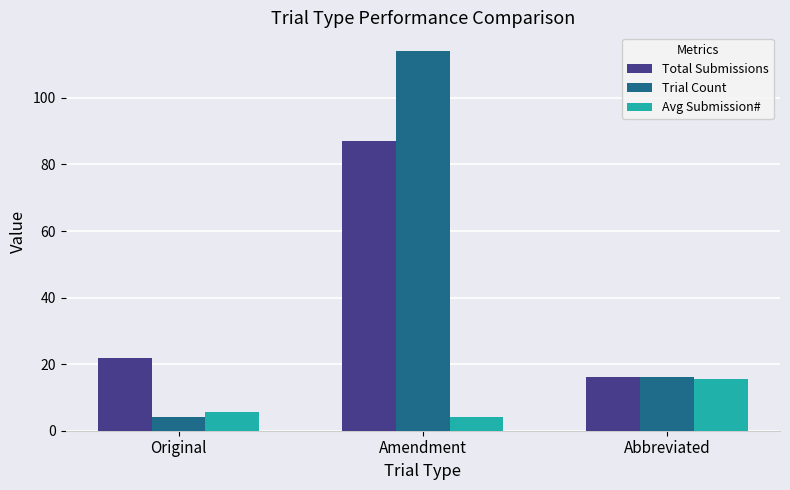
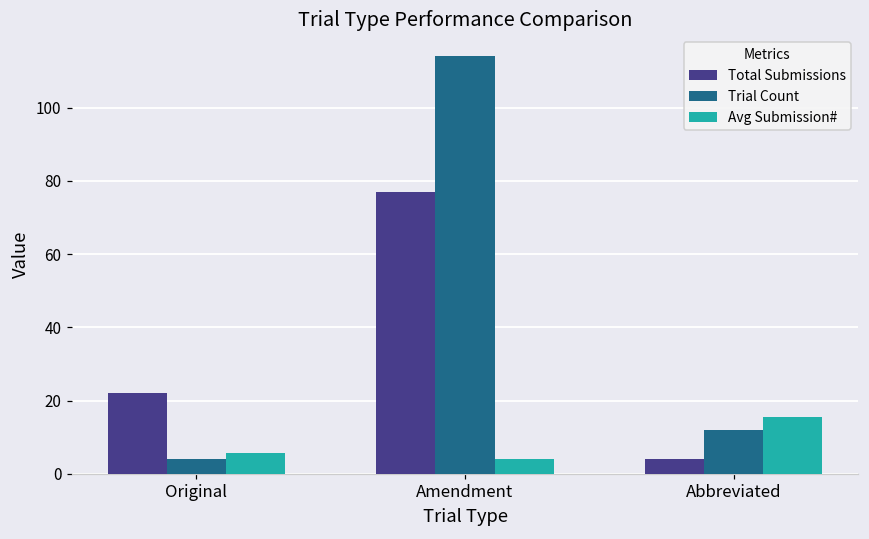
Total Submissions, Amendment: 87 -> 77
Total Submissions, Abbreviated: 16 -> 4
Trial Count, Abbreviated: 16 -> 12
